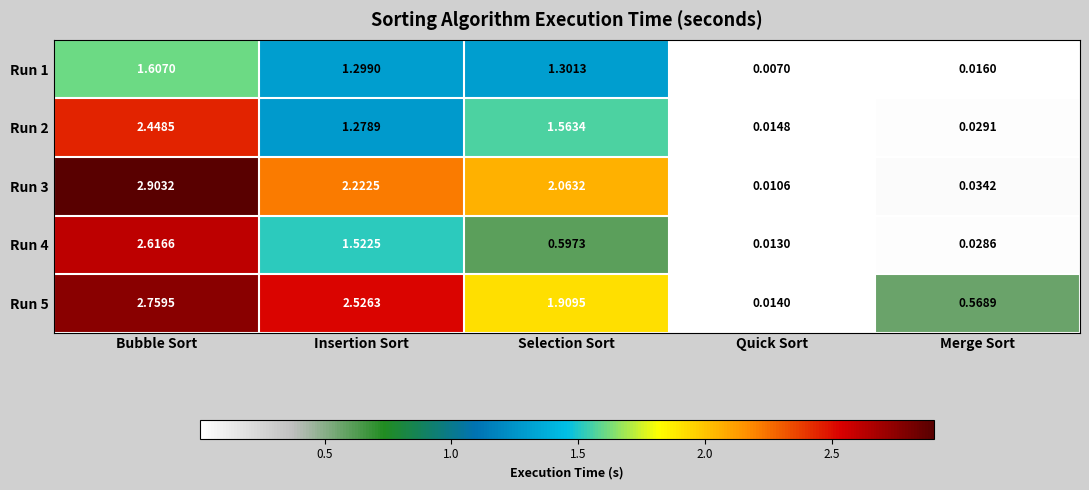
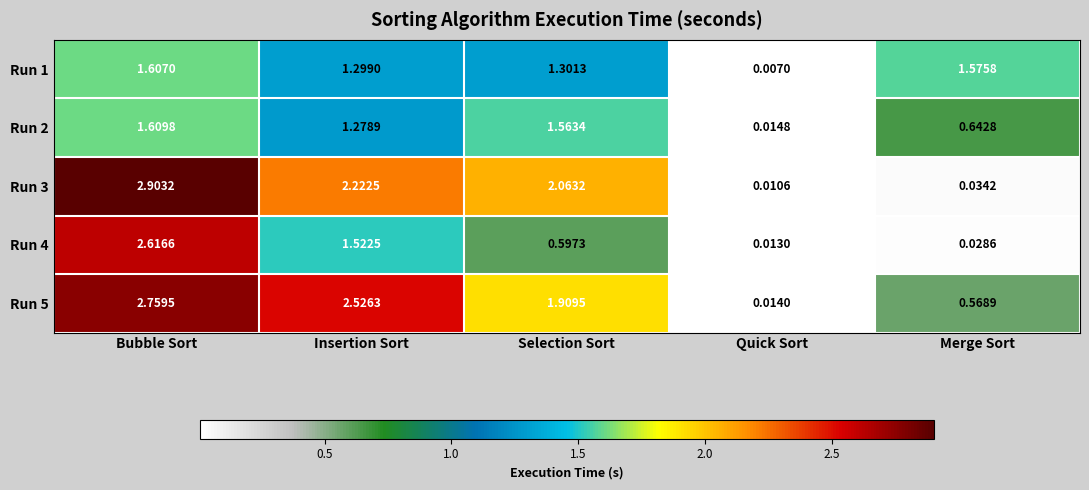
Run 1, Merge Sort: 0.0160 -> 1.5758
Run 2, Bubble Sort: 2.4485 -> 1.6098
Run 2, Merge Sort: 0.0291 -> 0.6428
